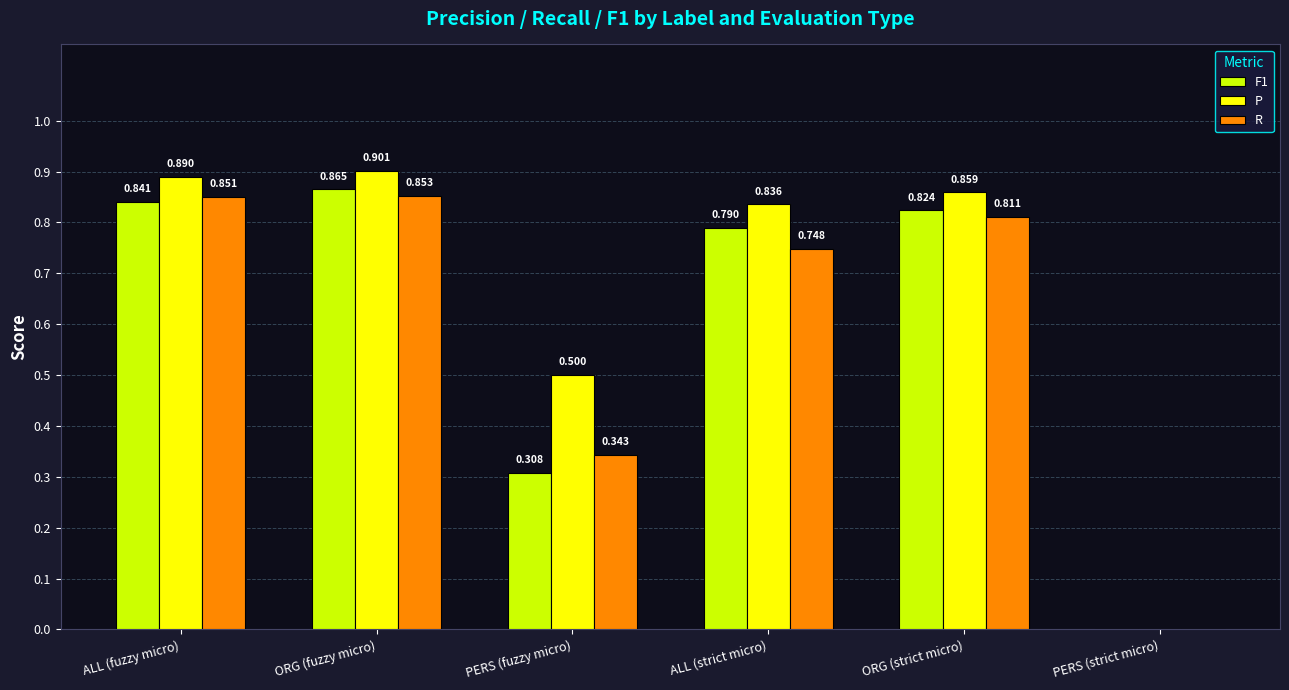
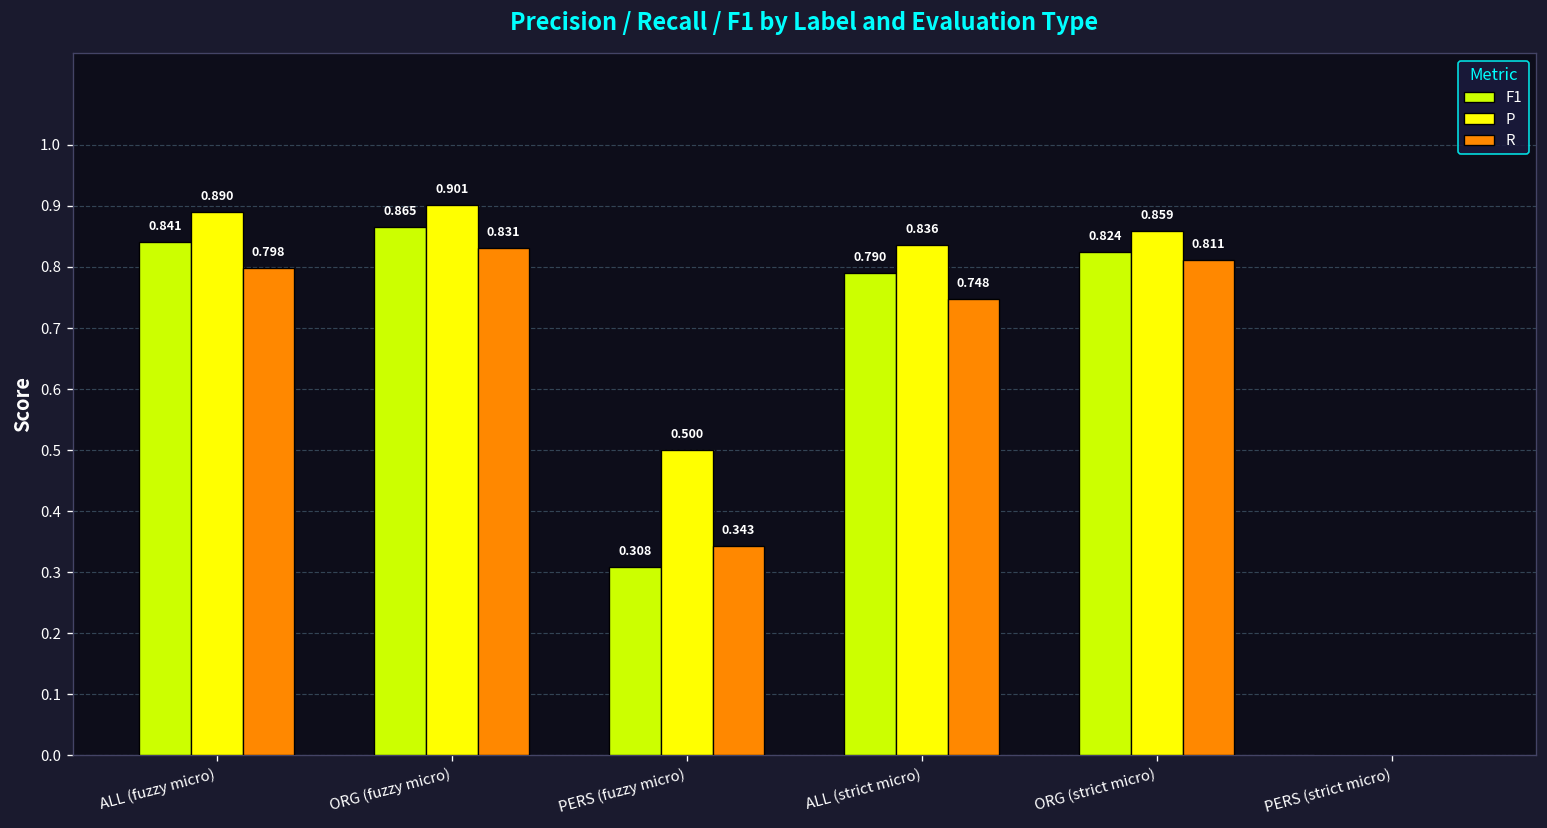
R, ALL (fuzzy micro): 0.851 -> 0.798
R, ORG (fuzzy micro): 0.853 -> 0.831
